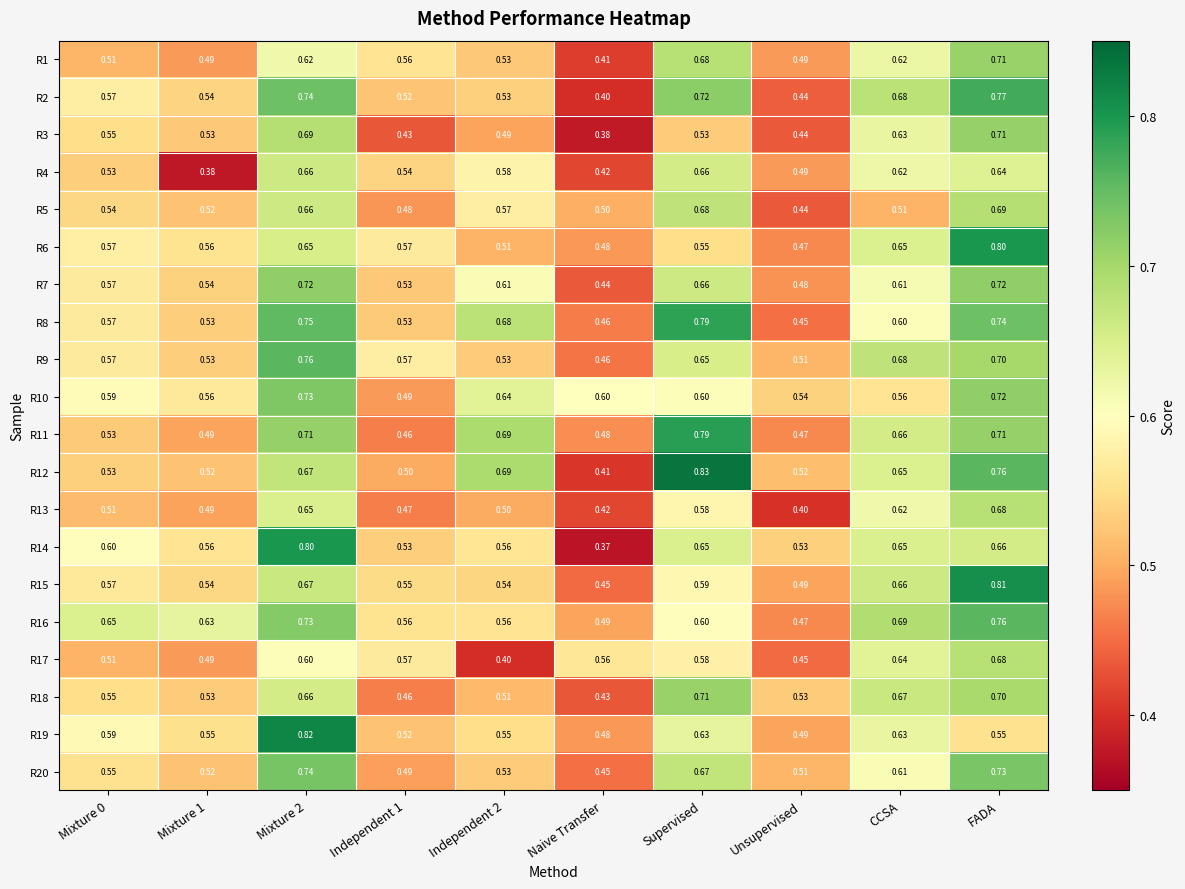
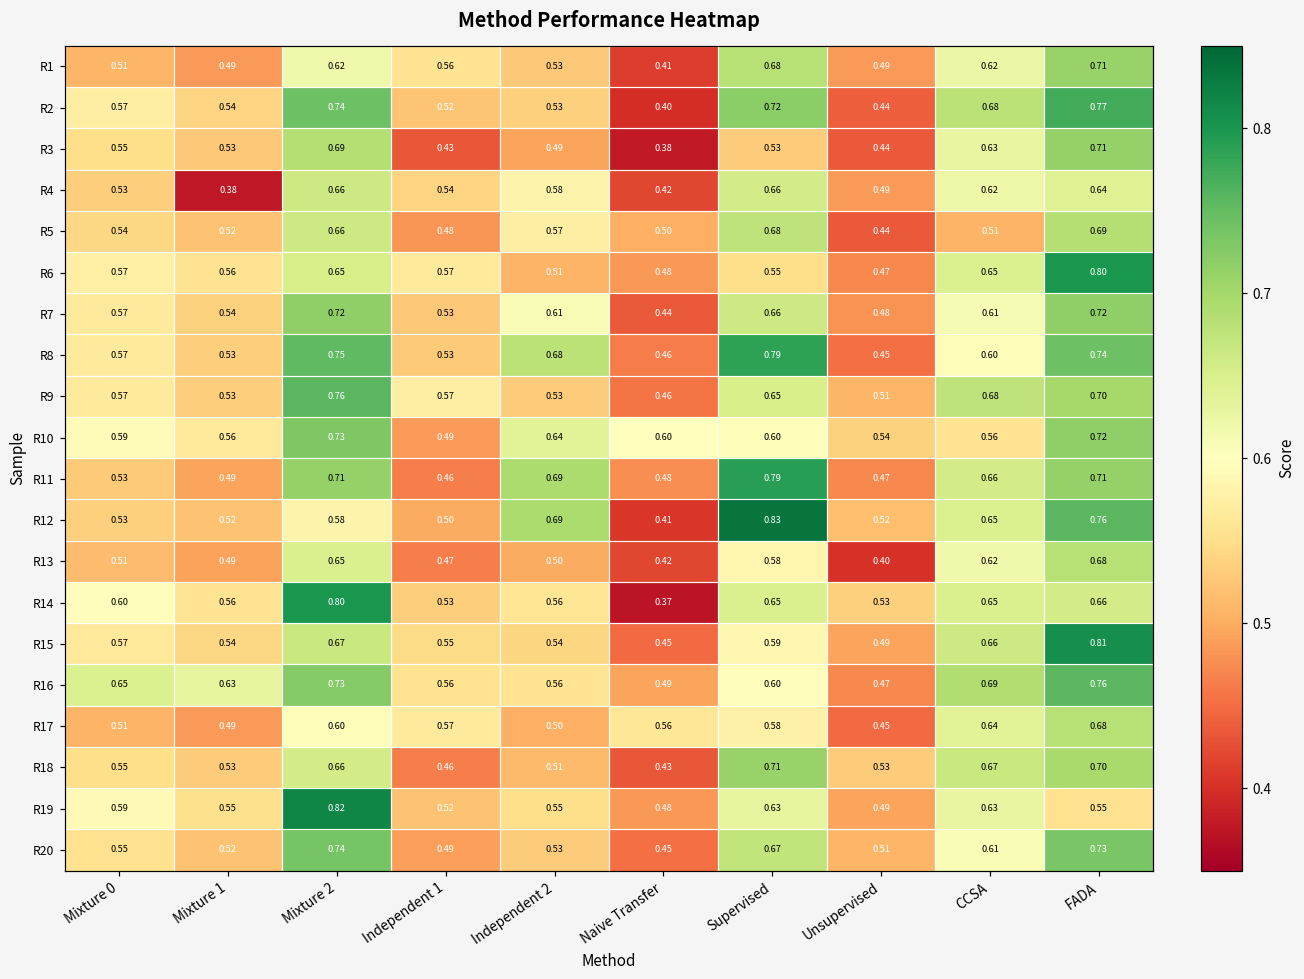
R12, Mixture 2: 0.67 -> 0.58
R17, Independent 2: 0.40 -> 0.50
